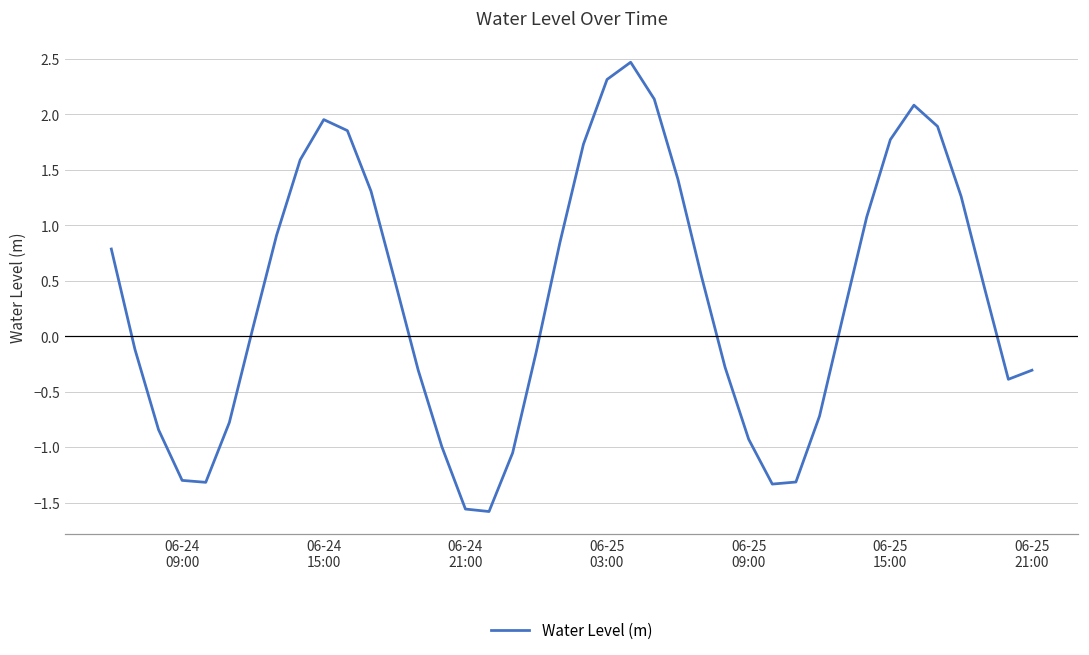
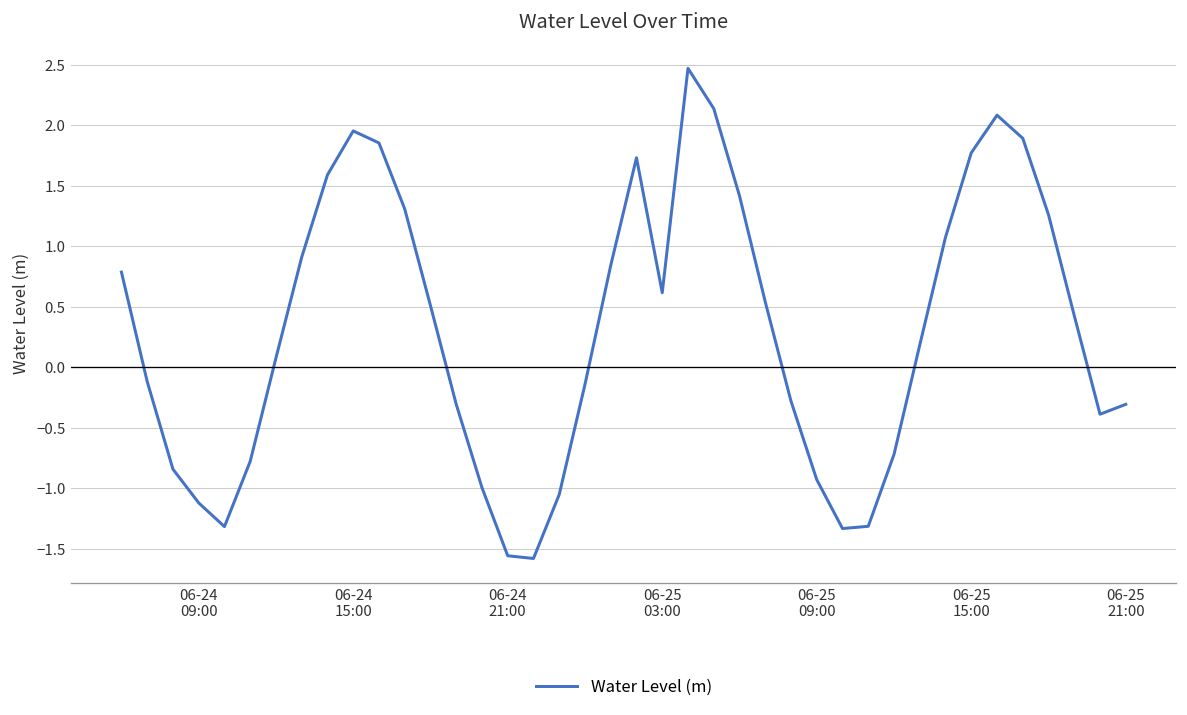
06-24 09:00: -1.30 -> -1.12
06-25 03:00: 2.32 -> 0.62
